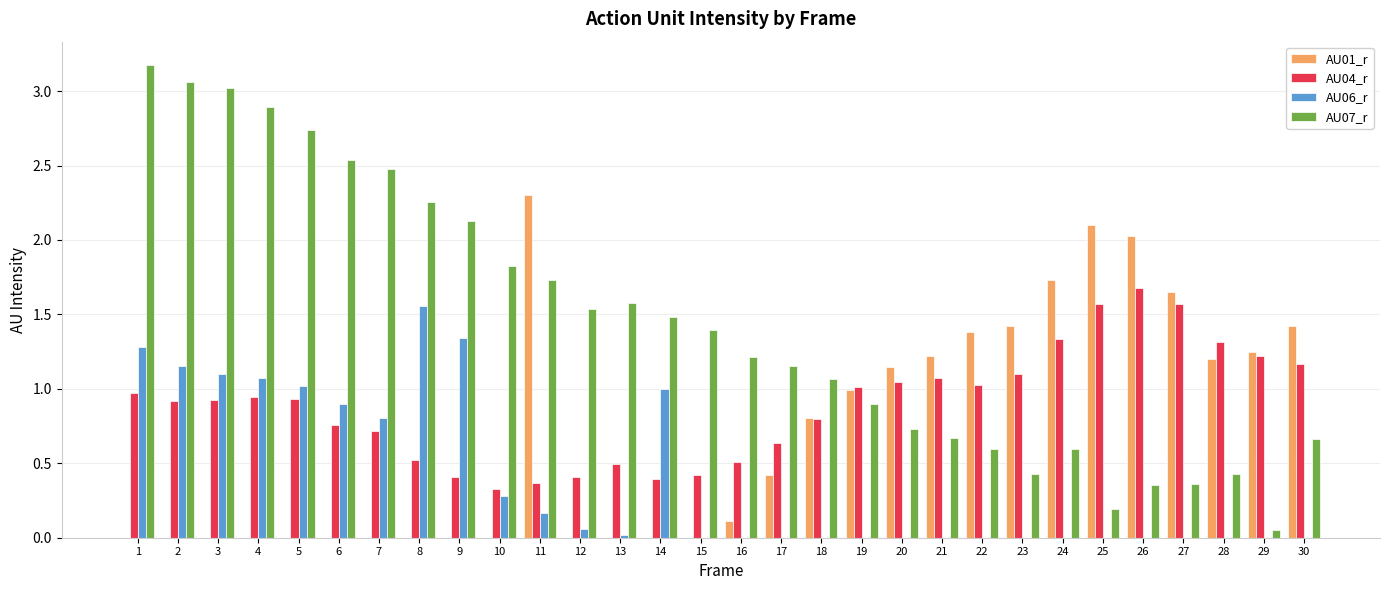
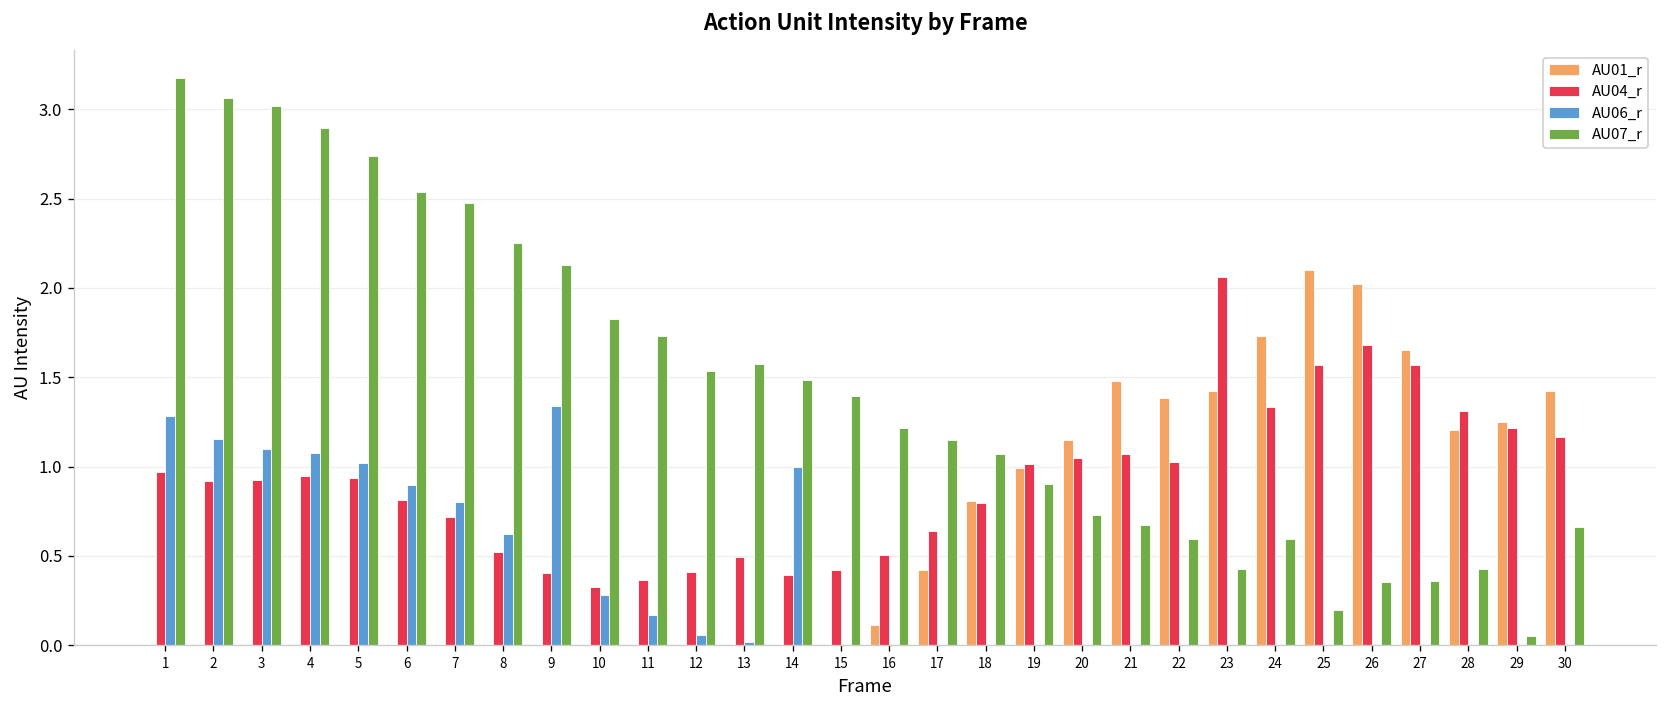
AU04_r, 6: 0.76 -> 0.81
AU06_r, 8: 1.55 -> 0.63
AU01_r, 11: 2.3 -> 0.0
AU01_r, 21: 1.22 -> 1.48
AU04_r, 23: 1.10 -> 2.06
